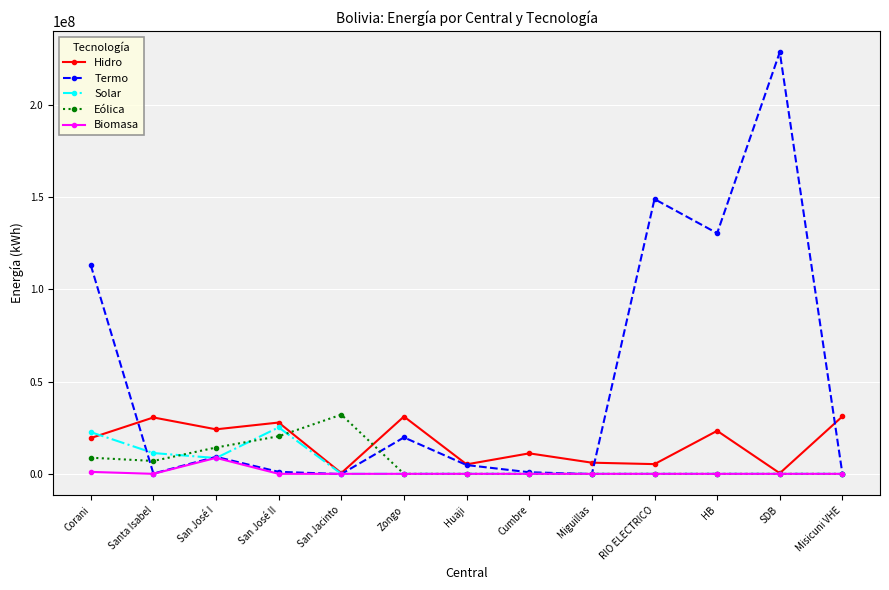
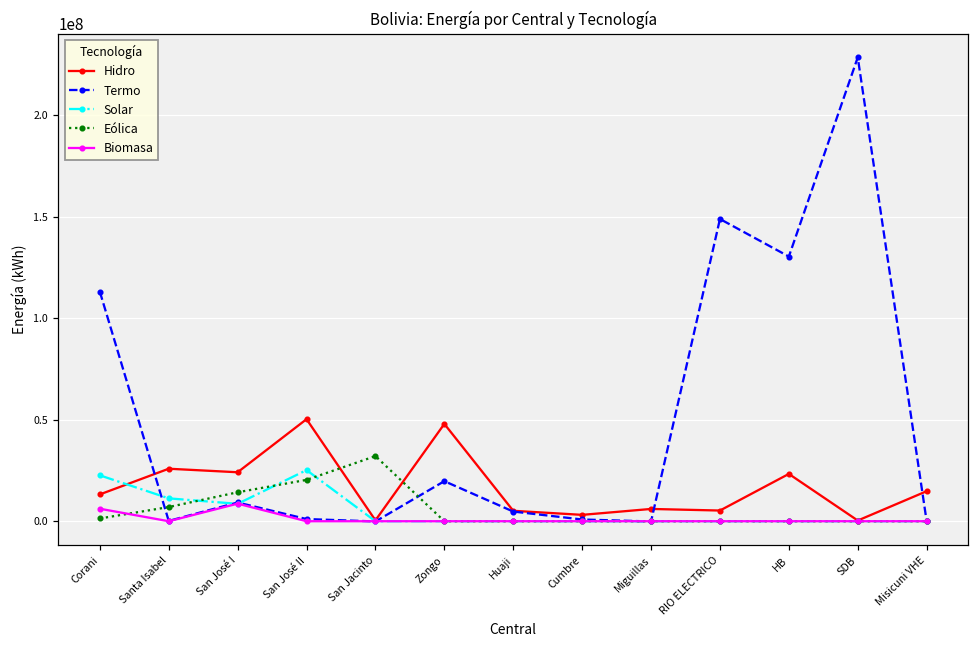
Hidro, Corani: 19000000 -> 13000000
Eólica, Corani: 9000000 -> 1000000
Biomasa, Corani: 1000000 -> 6000000
Hidro, Santa Isabel: 31000000 -> 26000000
Hidro, San José II: 28000000 -> 50000000
Hidro, Zongo: 31000000 -> 48000000
Hidro, Cumbre: 11000000 -> 3000000
Hidro, Misicuni VHE: 31000000 -> 15000000
